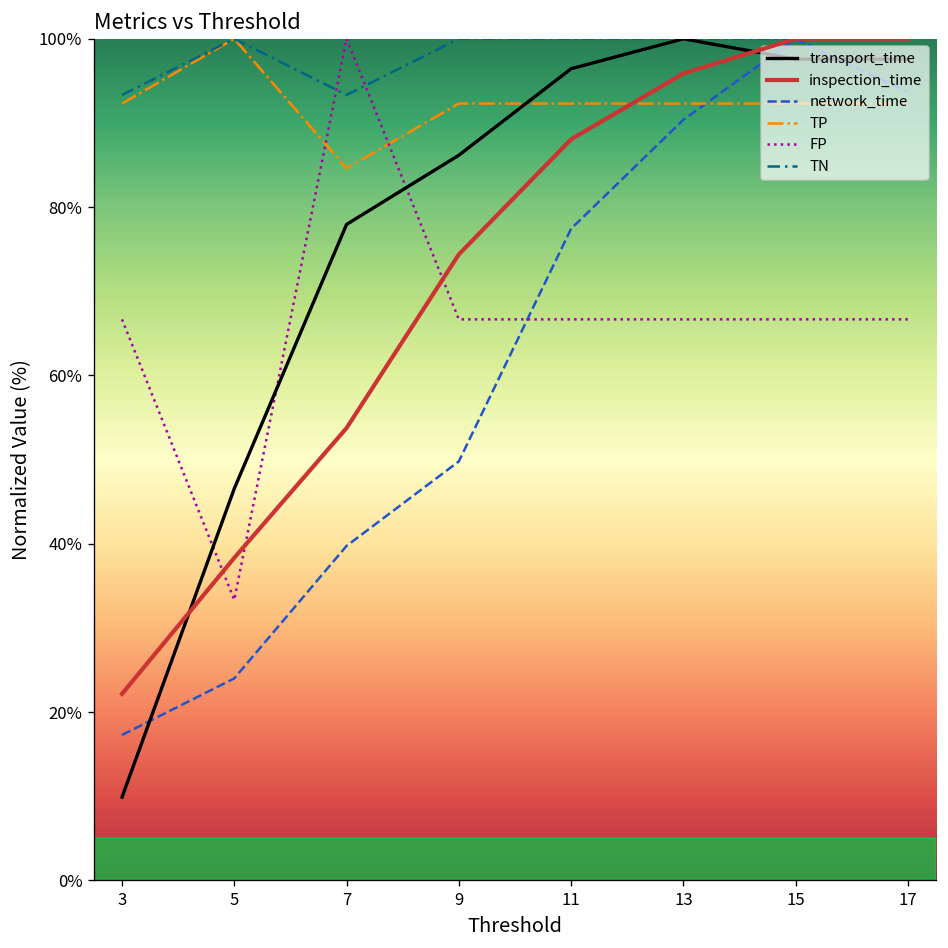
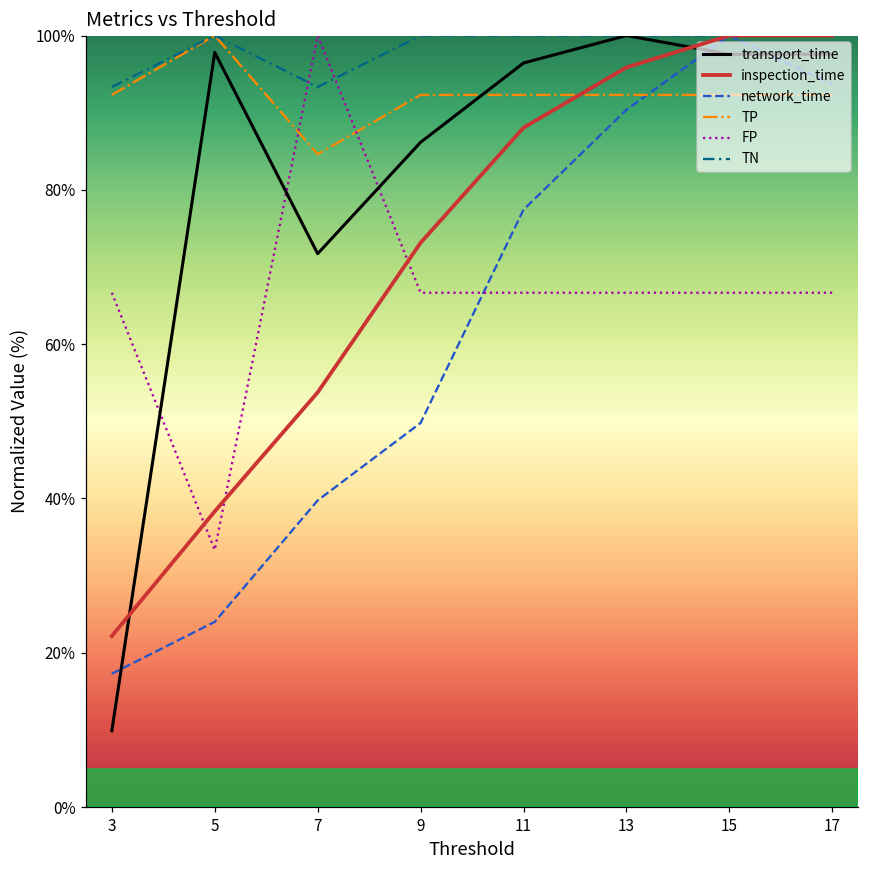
transport_time, 5: 47% -> 98%
transport_time, 7: 78% -> 72%
inspection_time, 9: 74% -> 73%
